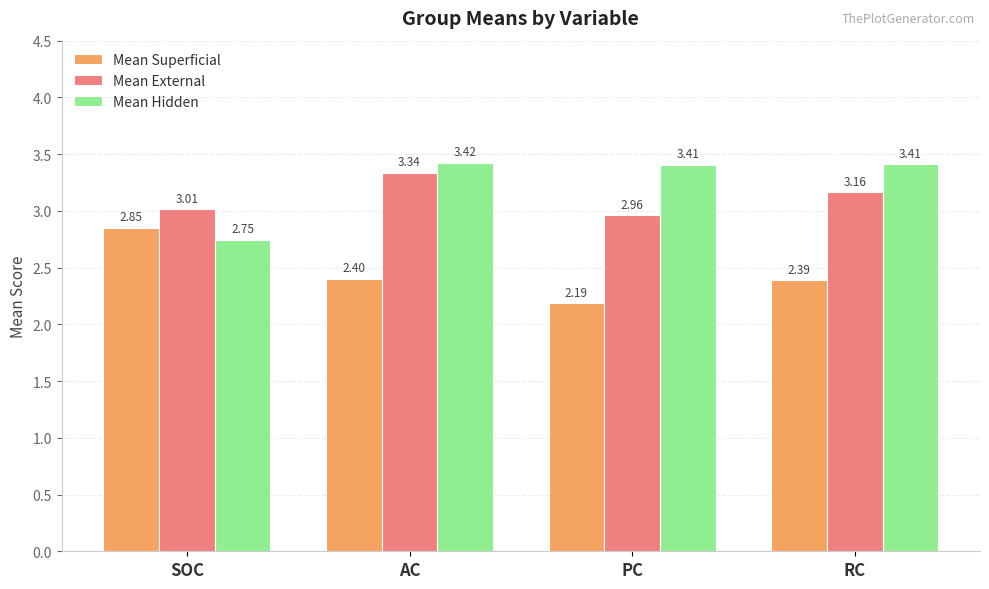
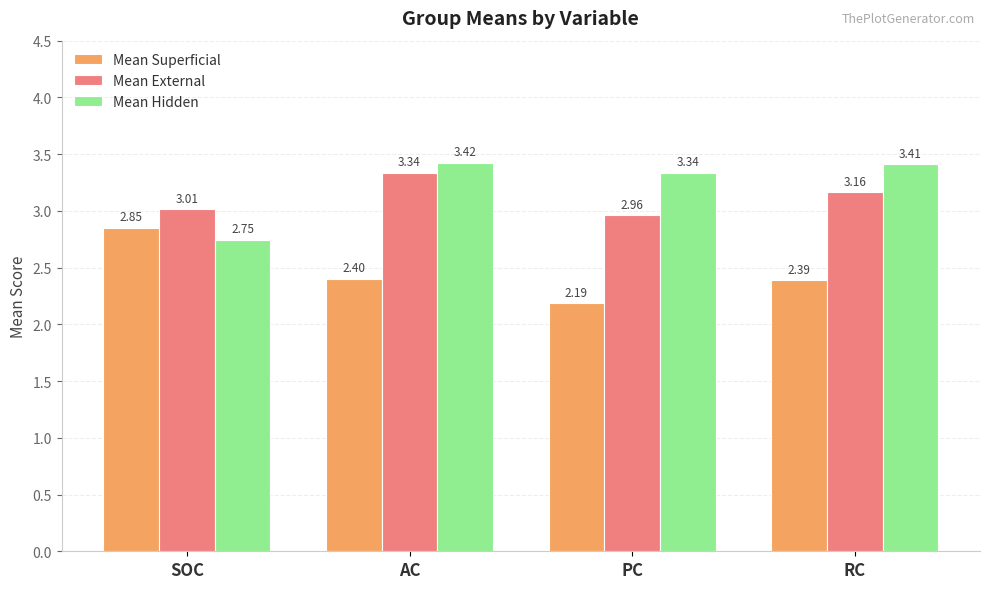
Mean Hidden, PC: 3.41 -> 3.34
